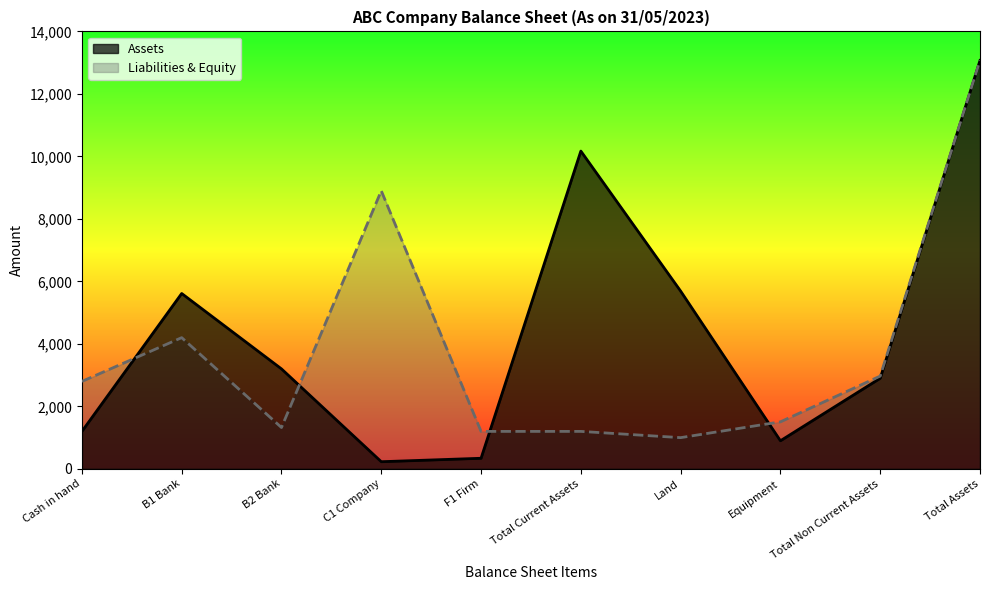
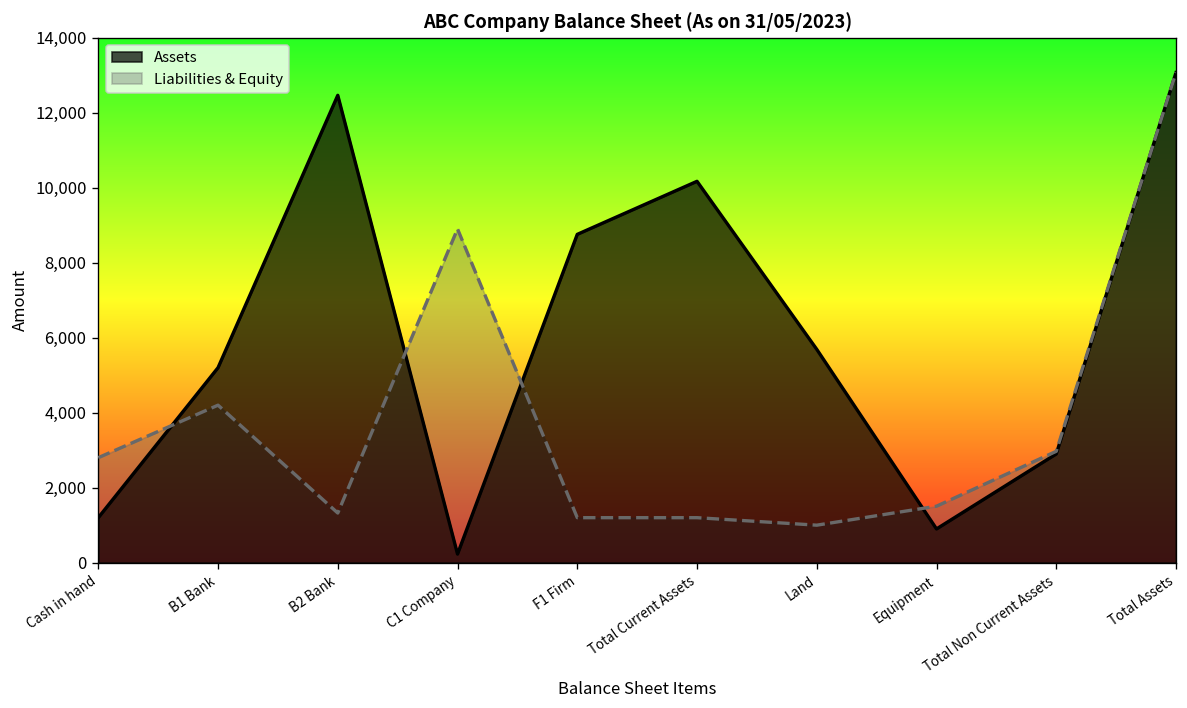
Assets, B1 Bank: 5,600 -> 5,200
Assets, B2 Bank: 3,200 -> 12,500
Assets, F1 Firm: 300 -> 8,800
